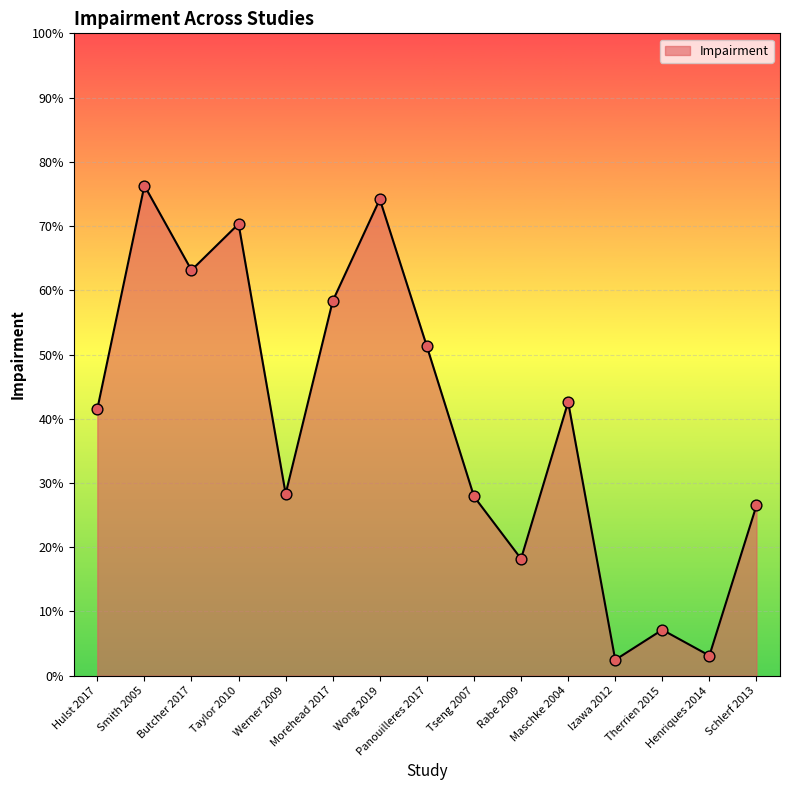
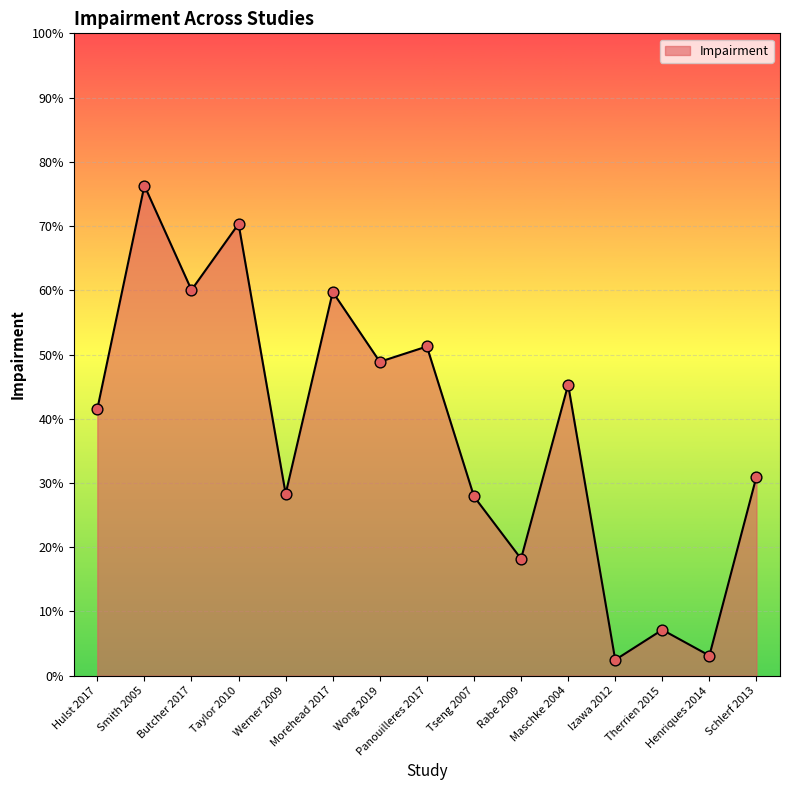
Butcher 2017: 63% -> 60%
Morehead 2017: 58% -> 60%
Wong 2019: 74% -> 49%
Maschke 2004: 43% -> 45%
Schlerf 2013: 27% -> 31%
